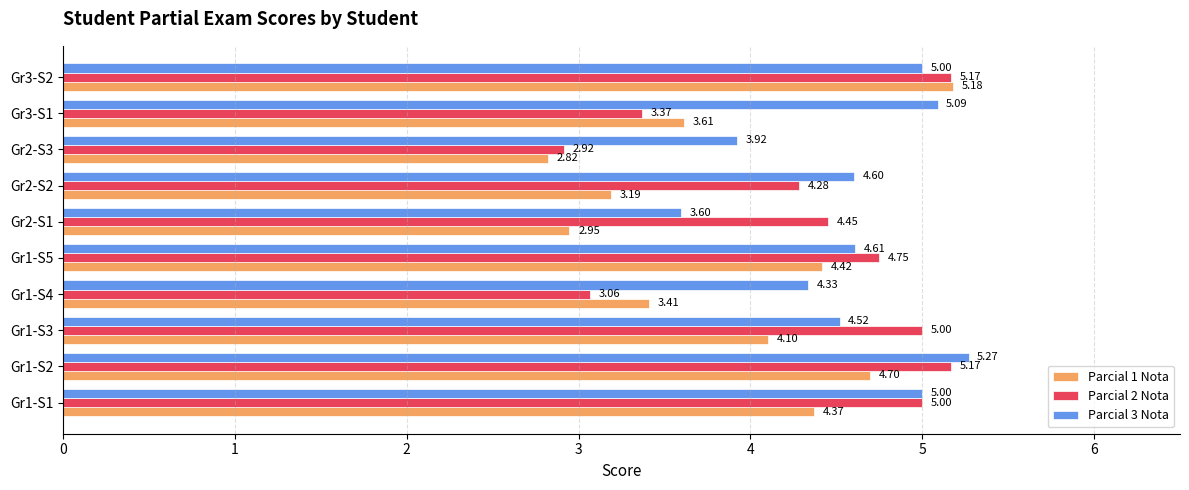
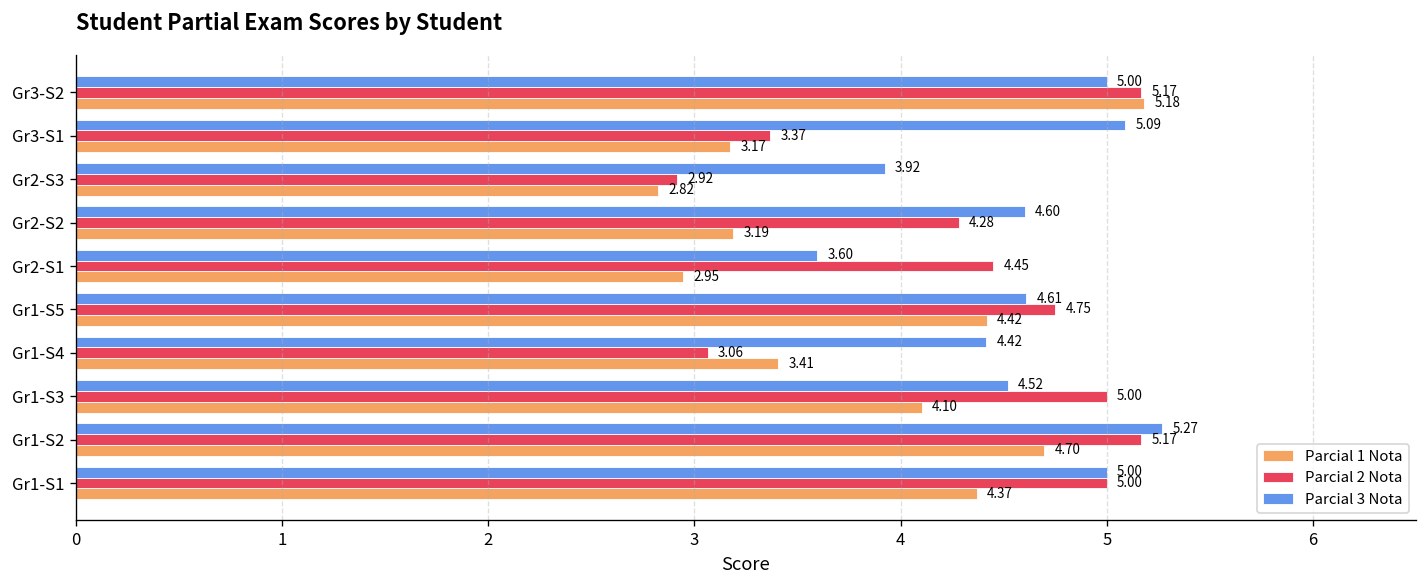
Parcial 1 Nota, Gr3-S1: 3.61 -> 3.17
Parcial 3 Nota, Gr1-S4: 4.33 -> 4.42
